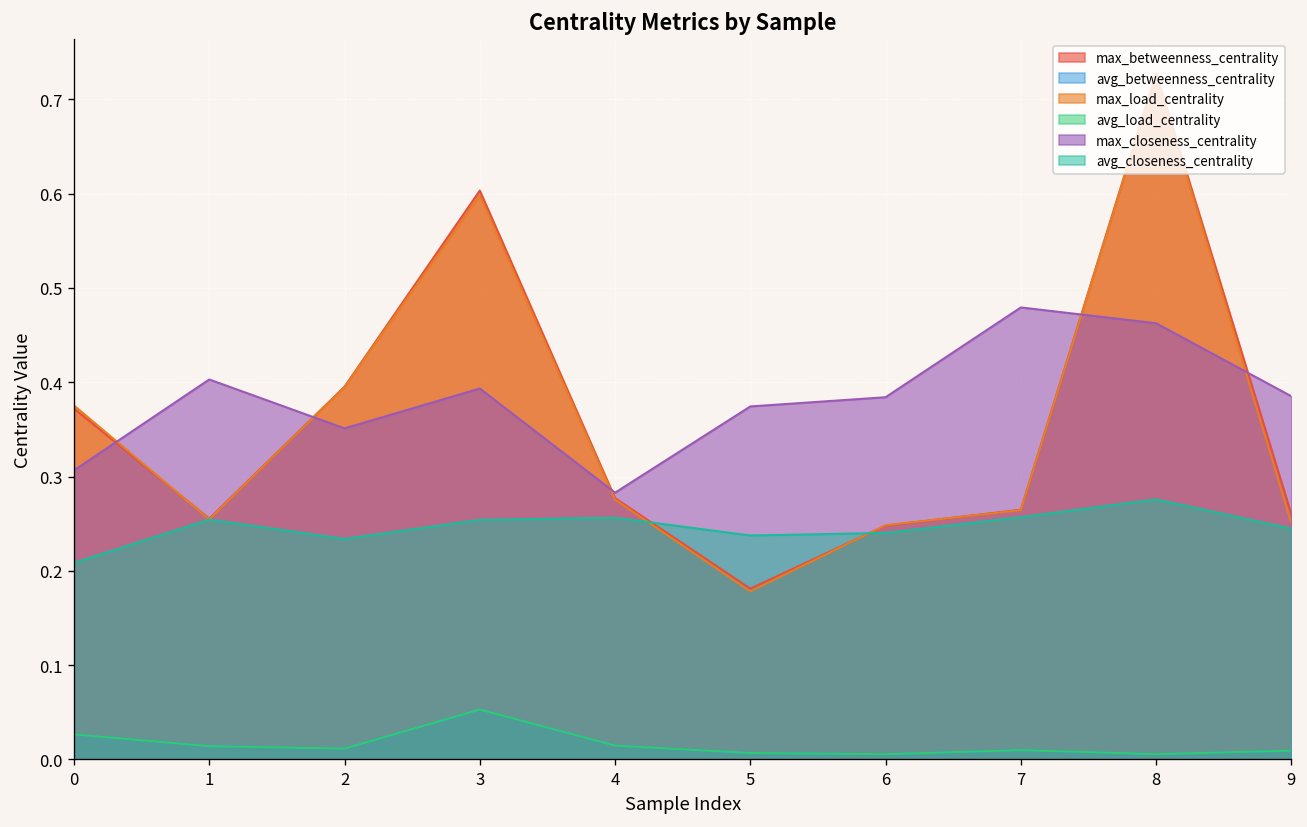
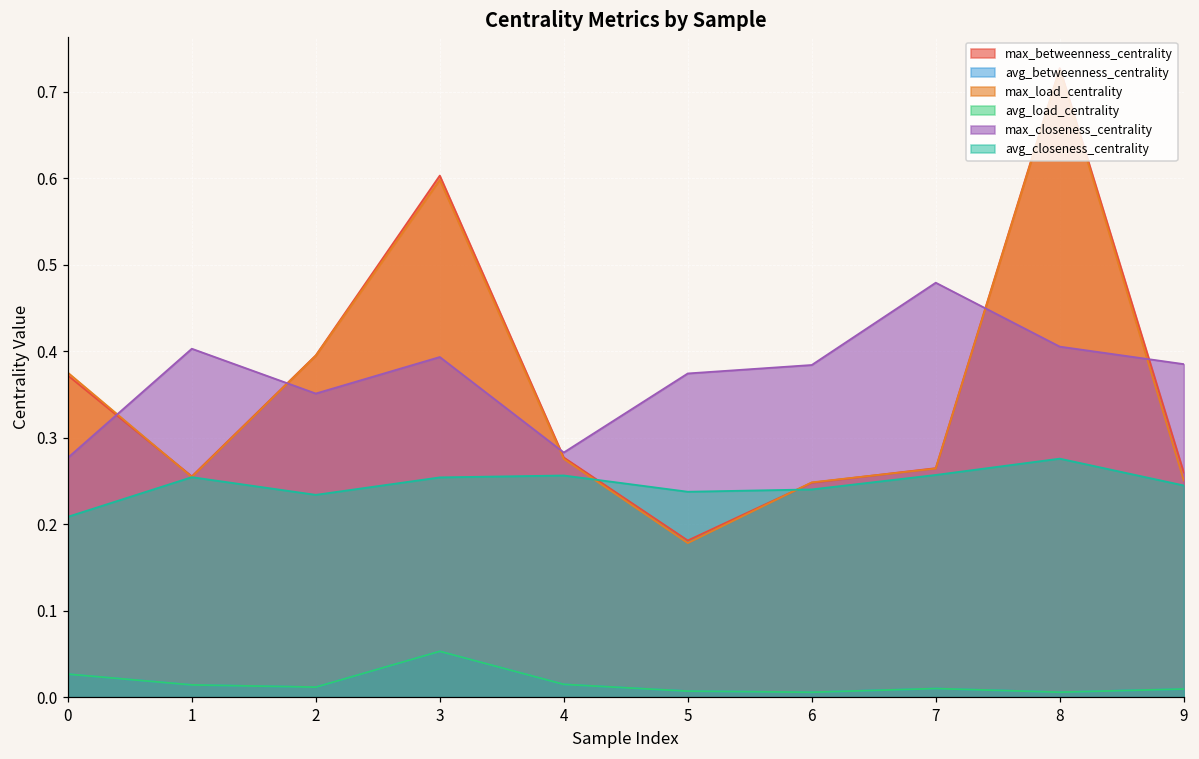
max_closeness_centrality, 0: 0.31 -> 0.28
max_closeness_centrality, 8: 0.46 -> 0.41
